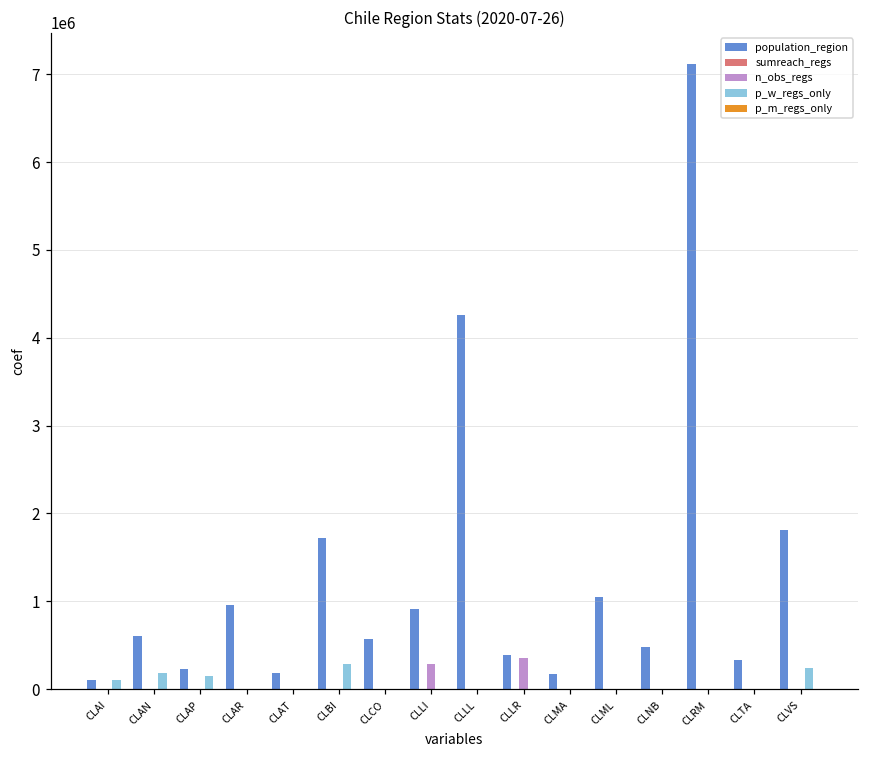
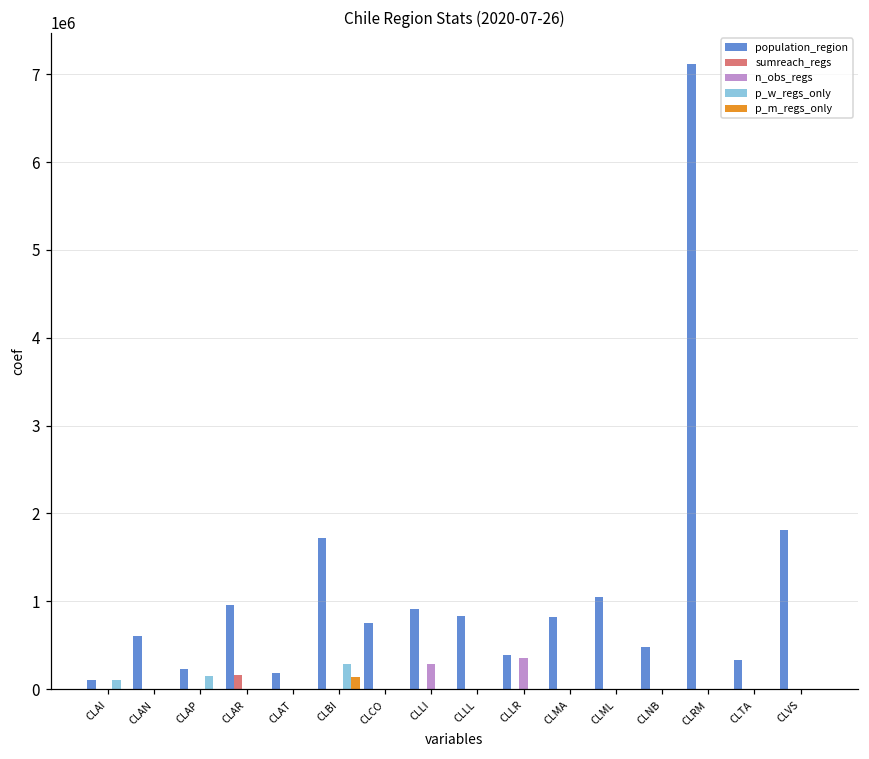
p_w_regs_only, CLAN: 200000 -> 0
sumreach_regs, CLAR: 0 -> 200000
p_m_regs_only, CLBI: 0 -> 100000
population_region, CLCO: 600000 -> 800000
population_region, CLLL: 4300000 -> 800000
population_region, CLMA: 200000 -> 800000
p_w_regs_only, CLVS: 200000 -> 0
